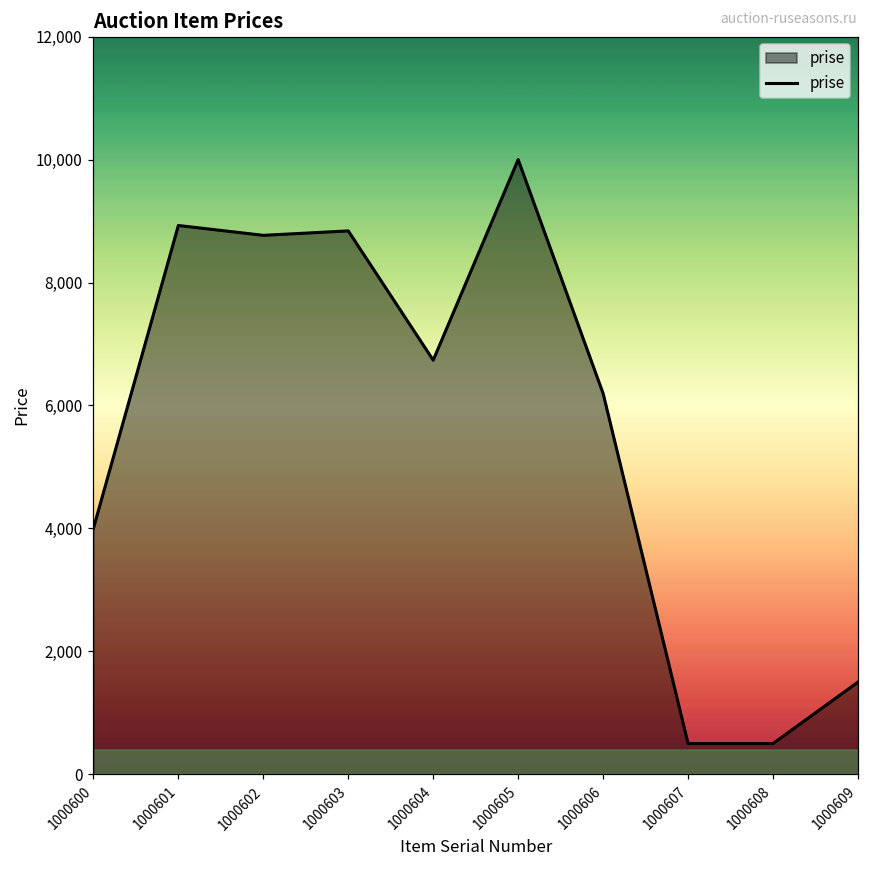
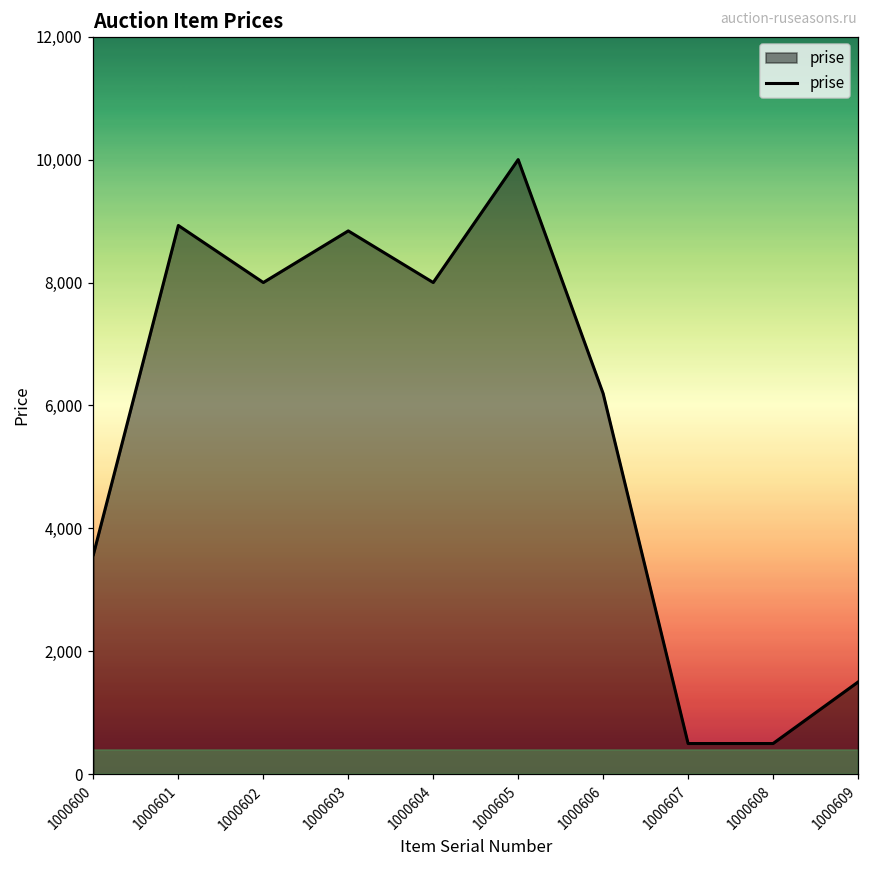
1000600: 4,000 -> 3,600
1000602: 8,800 -> 8,000
1000604: 6,700 -> 8,000
